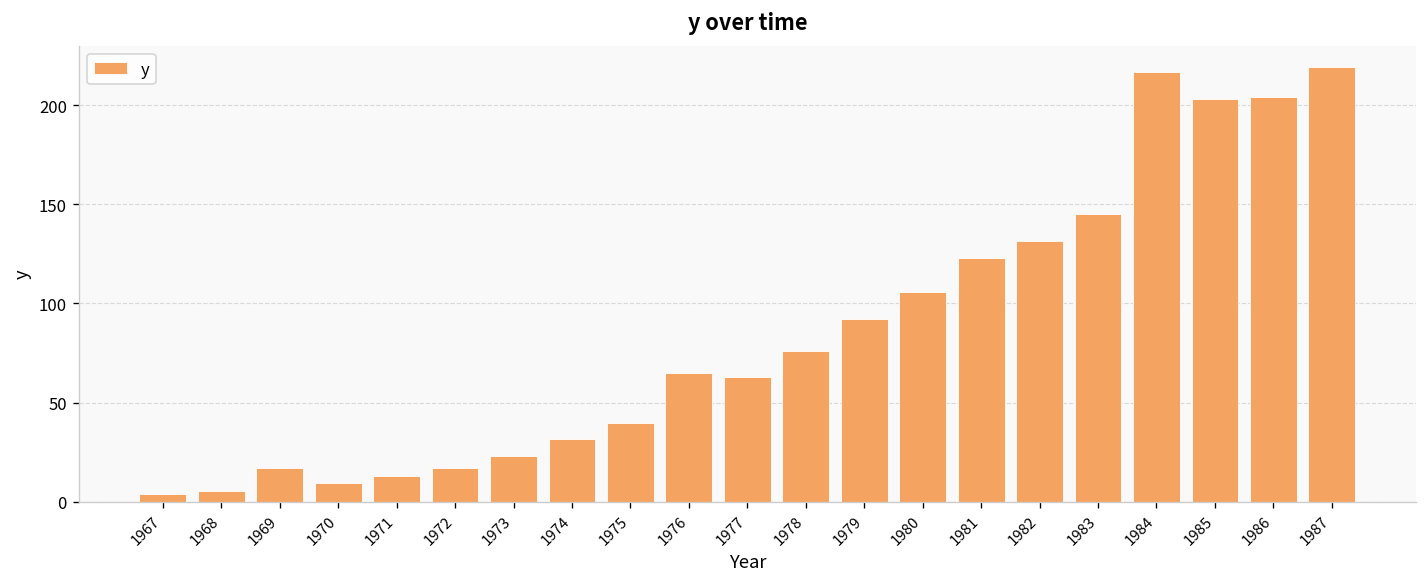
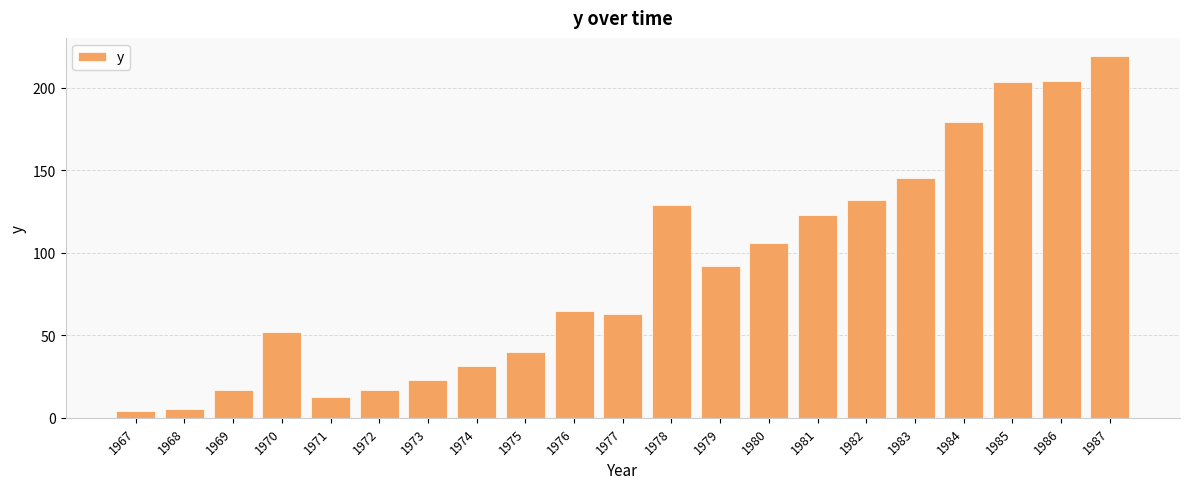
1970: 10 -> 52
1978: 76 -> 129
1984: 217 -> 179
